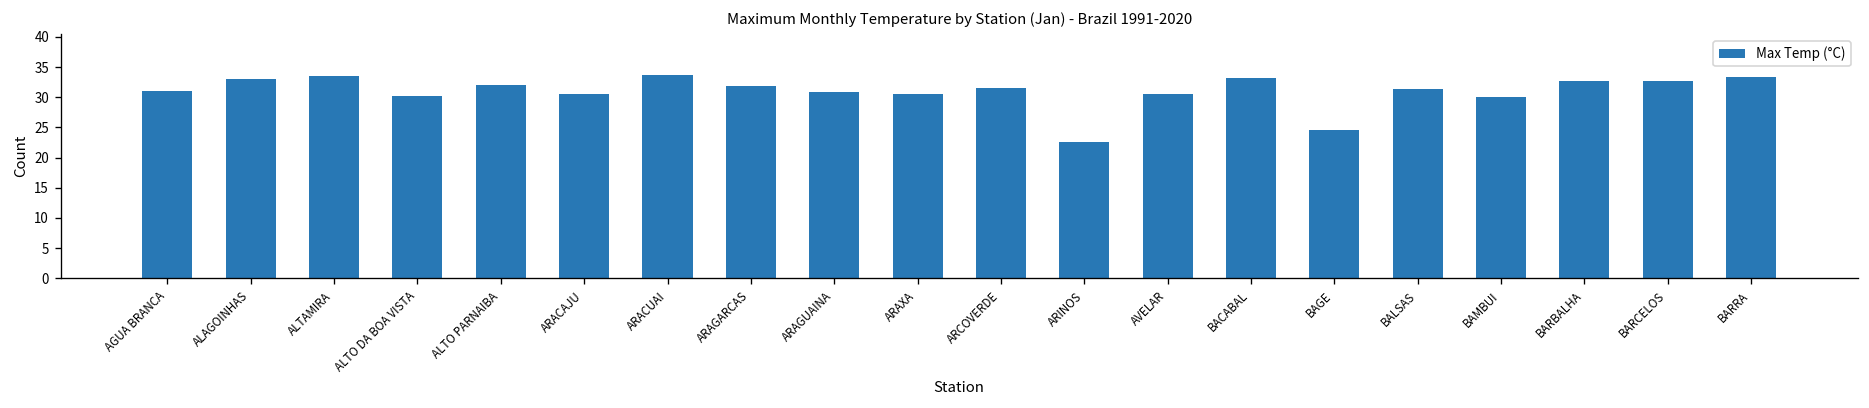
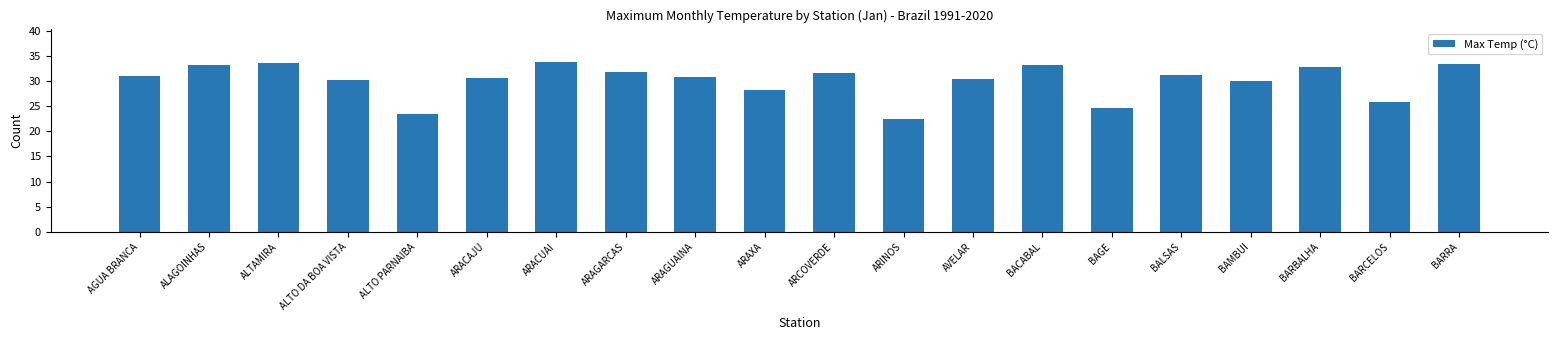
ALTO PARNAIBA: 32 -> 24
ARAXA: 31 -> 28
BARCELOS: 33 -> 26
